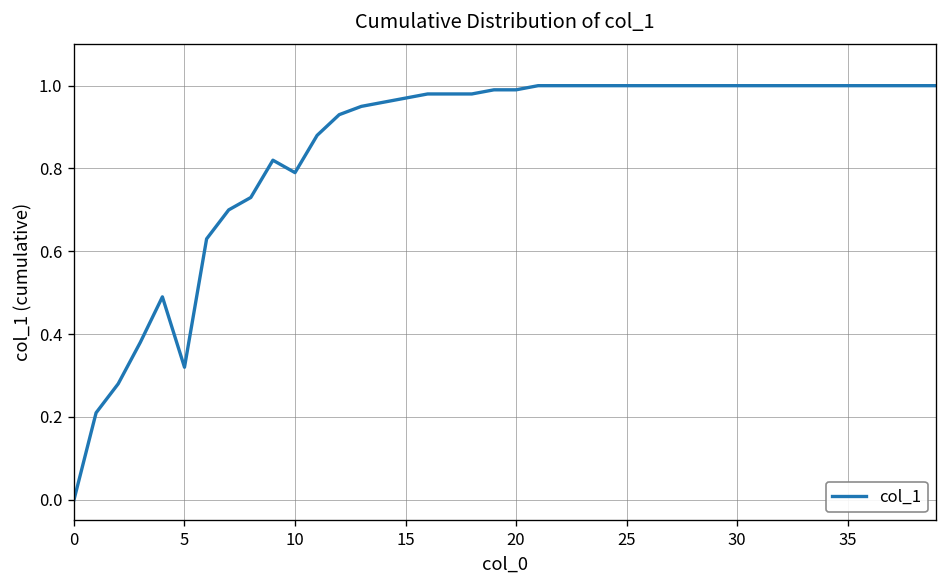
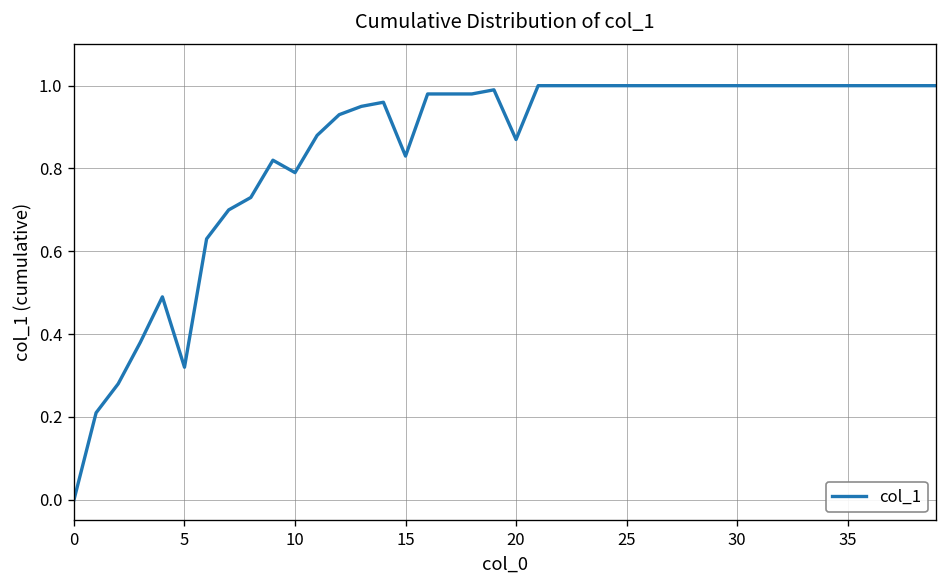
15: 0.97 -> 0.83
20: 0.99 -> 0.87
